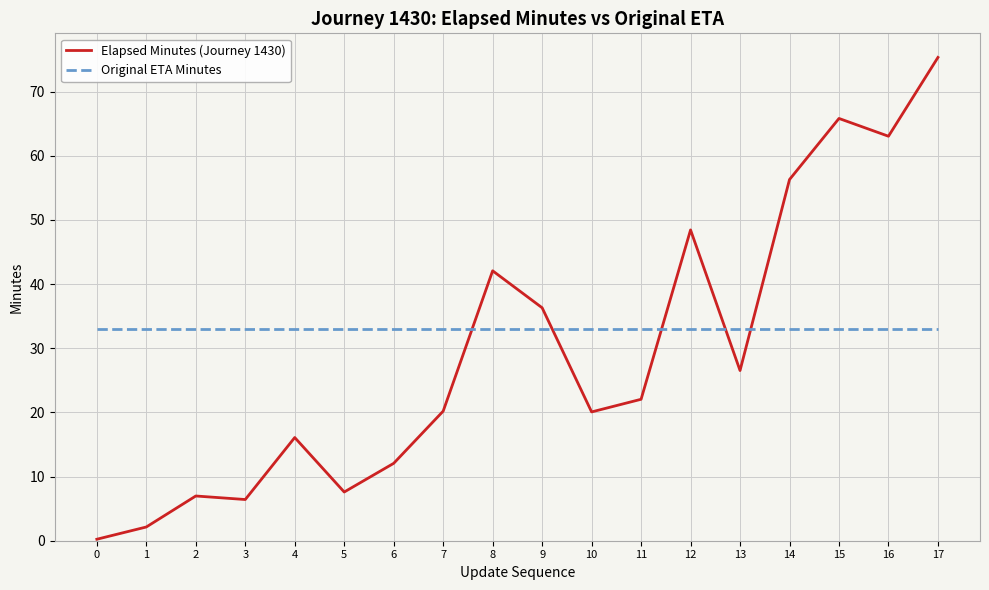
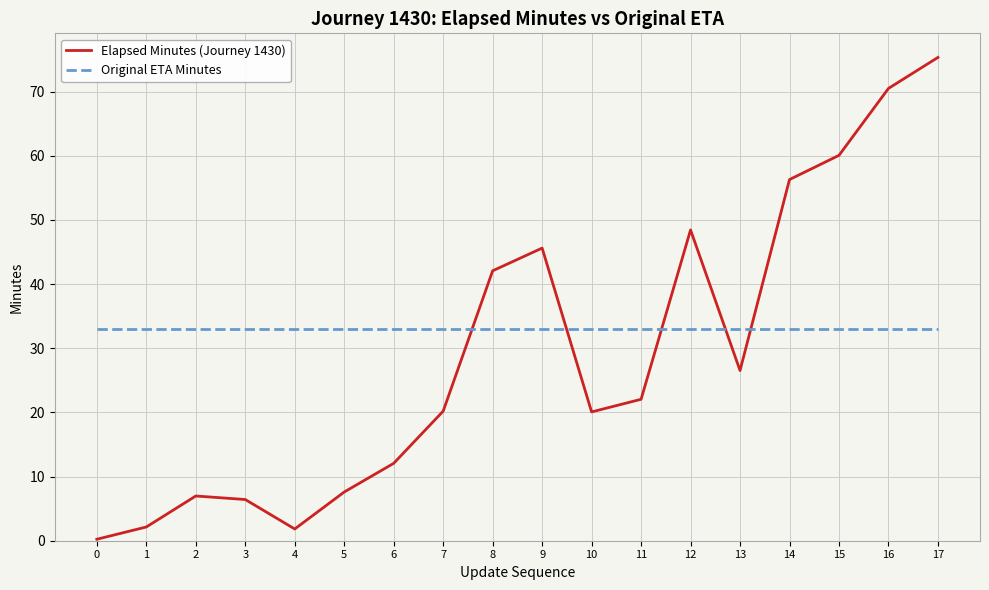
Elapsed Minutes (Journey 1430), 4: 16 -> 2
Elapsed Minutes (Journey 1430), 9: 36 -> 46
Elapsed Minutes (Journey 1430), 15: 66 -> 60
Elapsed Minutes (Journey 1430), 16: 63 -> 70
